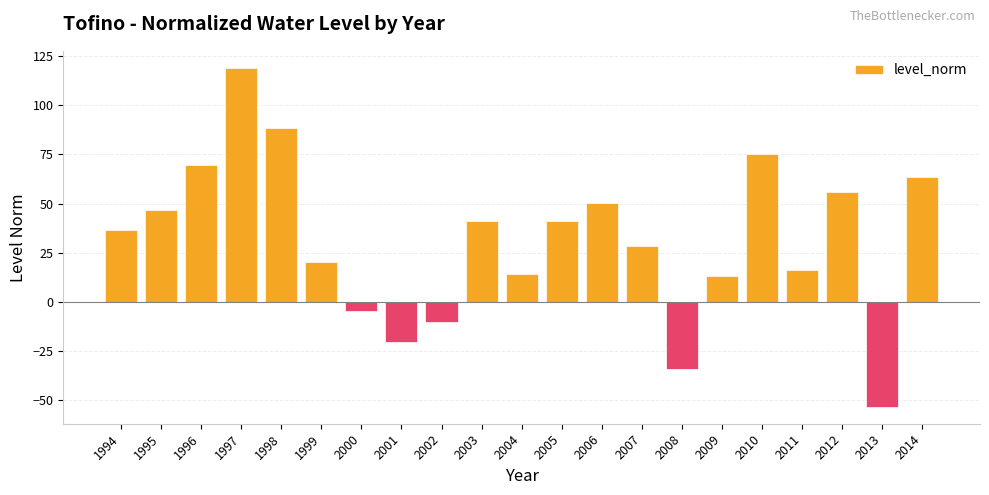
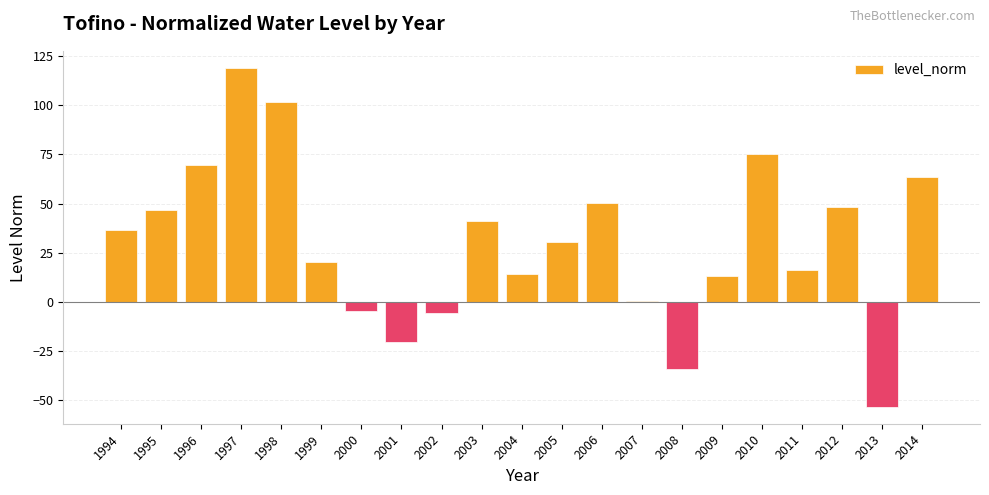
1998: 88 -> 102
2002: -10 -> -6
2005: 41 -> 30
2007: 28 -> 1
2012: 56 -> 49
